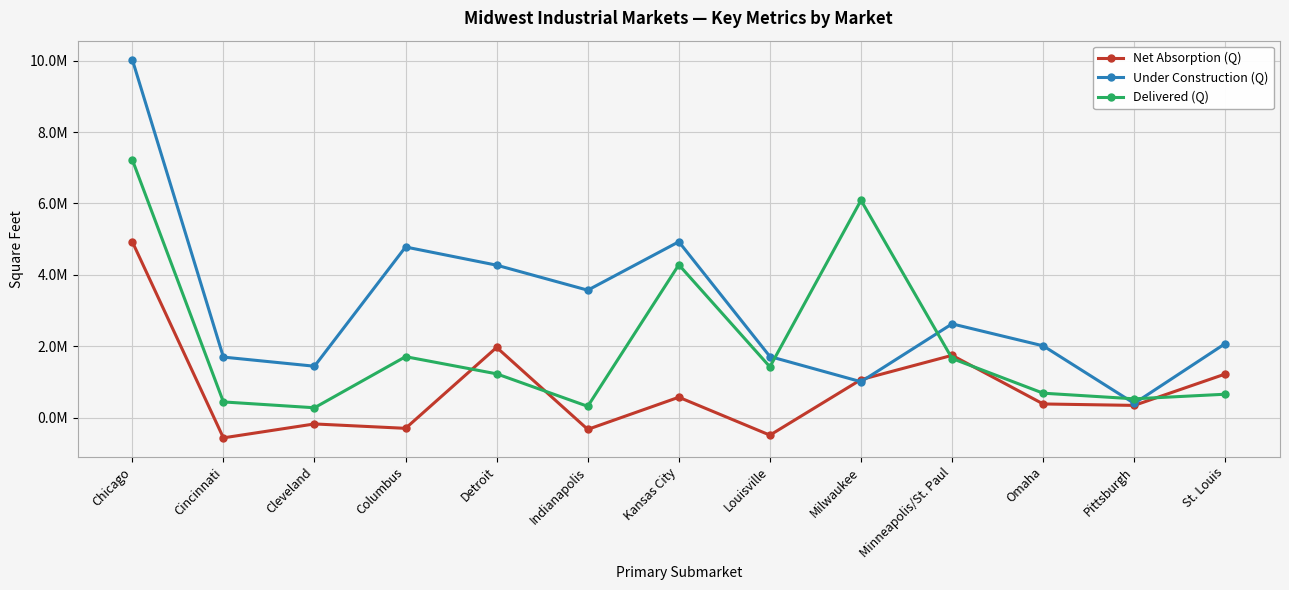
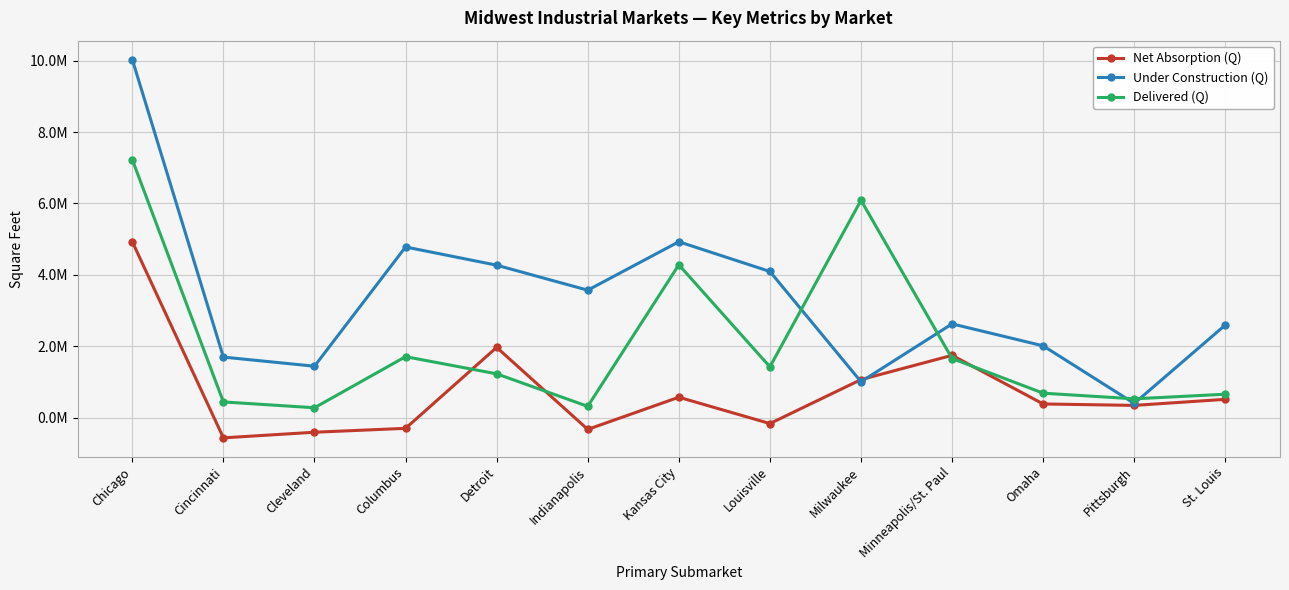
Net Absorption (Q), Cleveland: -200000 -> -400000
Net Absorption (Q), Louisville: -500000 -> -200000
Under Construction (Q), Louisville: 1700000 -> 4100000
Net Absorption (Q), St. Louis: 1200000 -> 500000
Under Construction (Q), St. Louis: 2100000 -> 2600000
